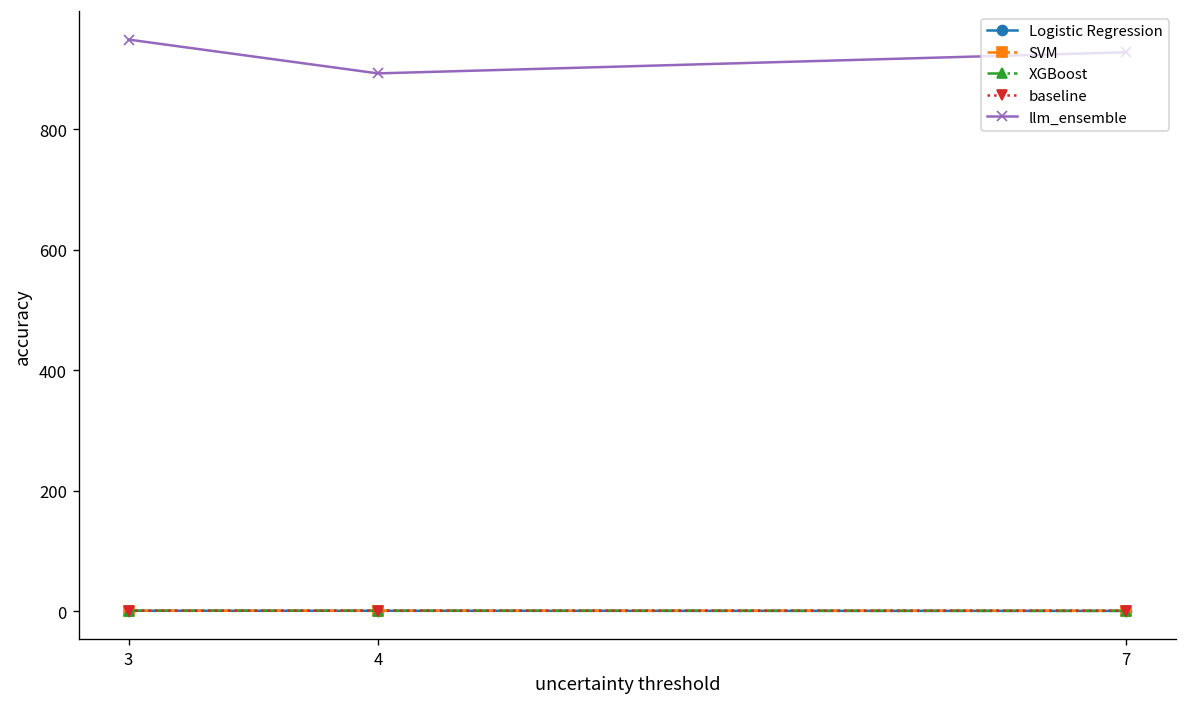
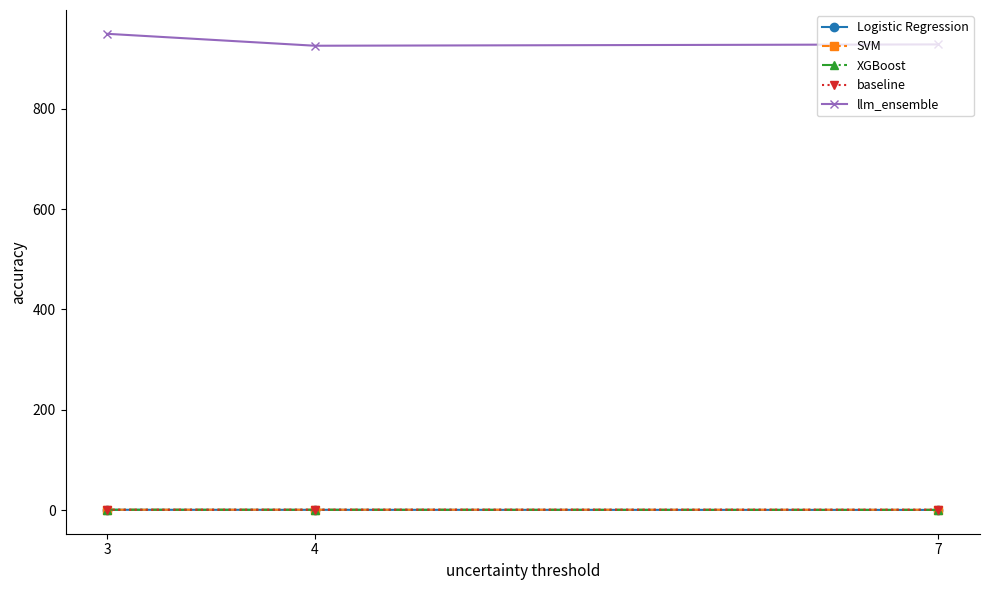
llm_ensemble, 4: 890 -> 930
